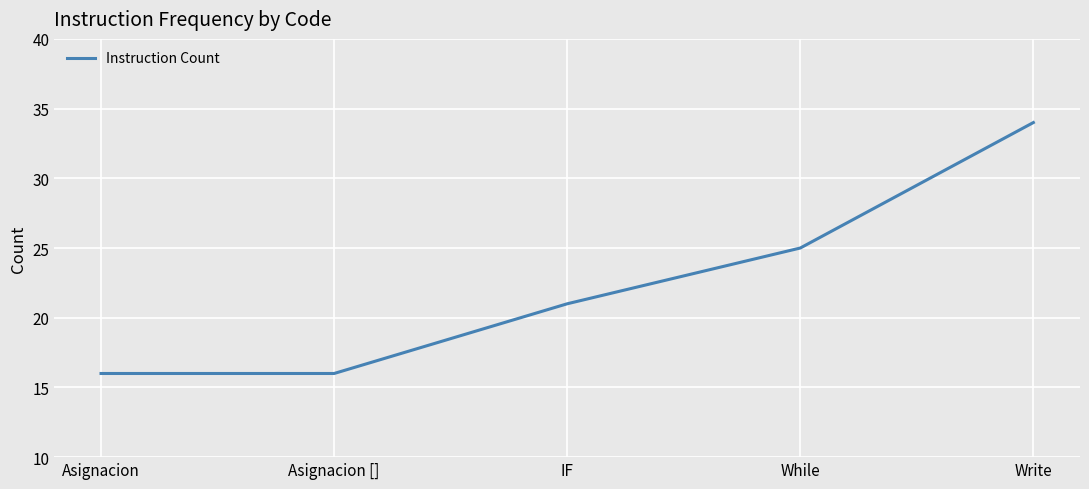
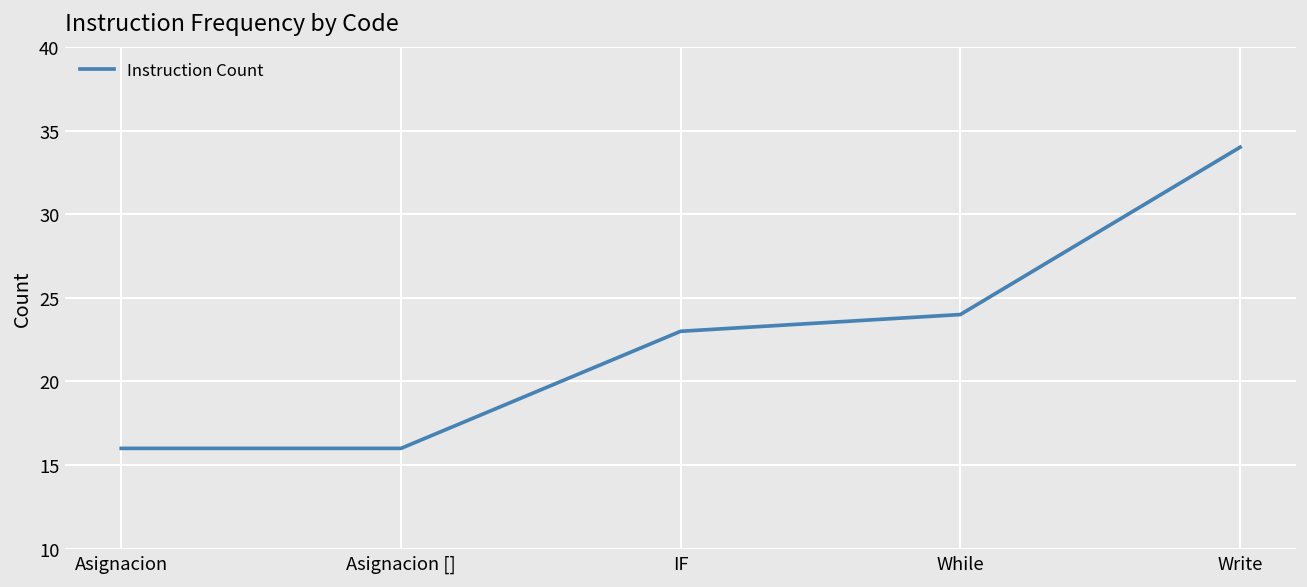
IF: 21 -> 23
While: 25 -> 24
